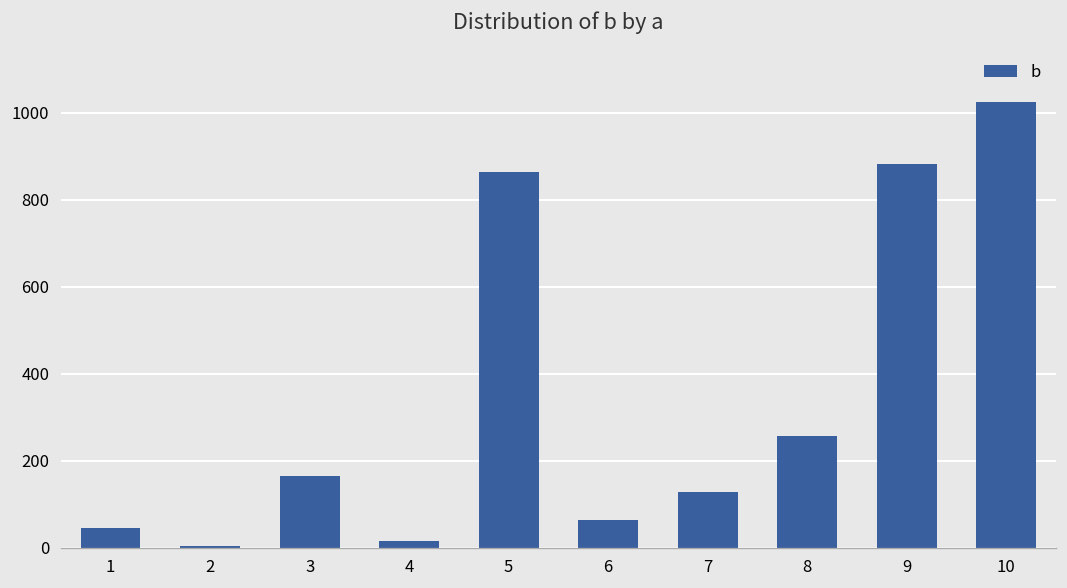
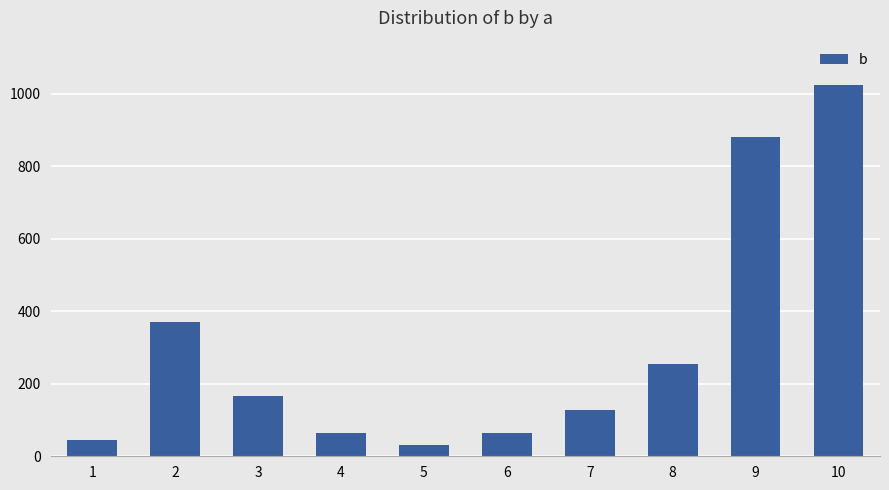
2: 0 -> 370
4: 20 -> 60
5: 860 -> 30
